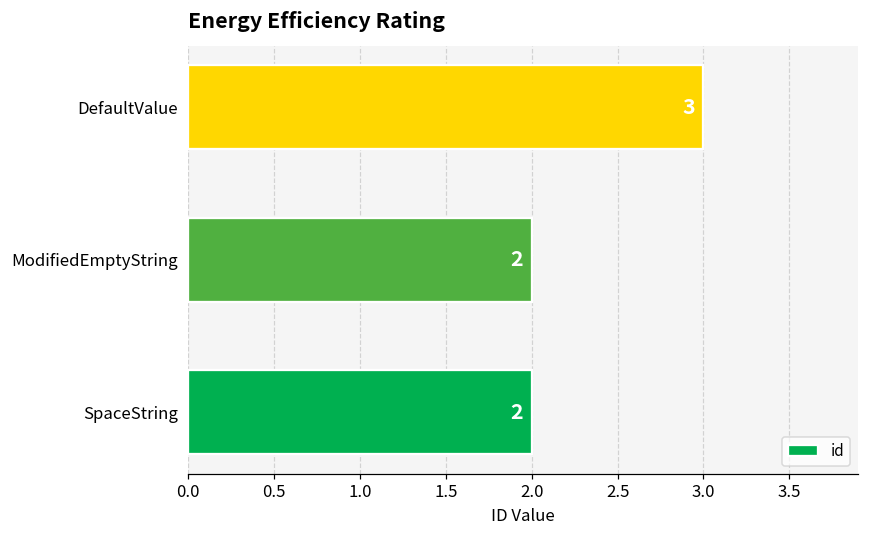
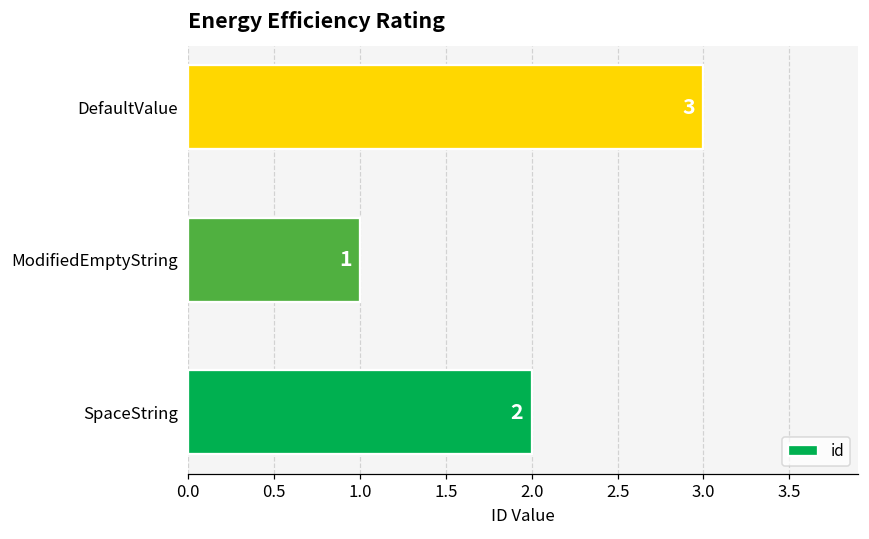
ModifiedEmptyString: 2 -> 1
